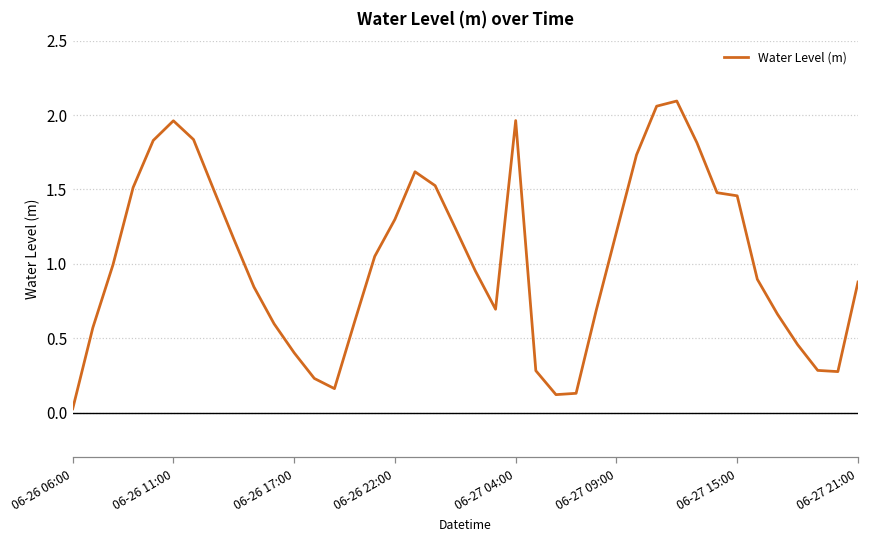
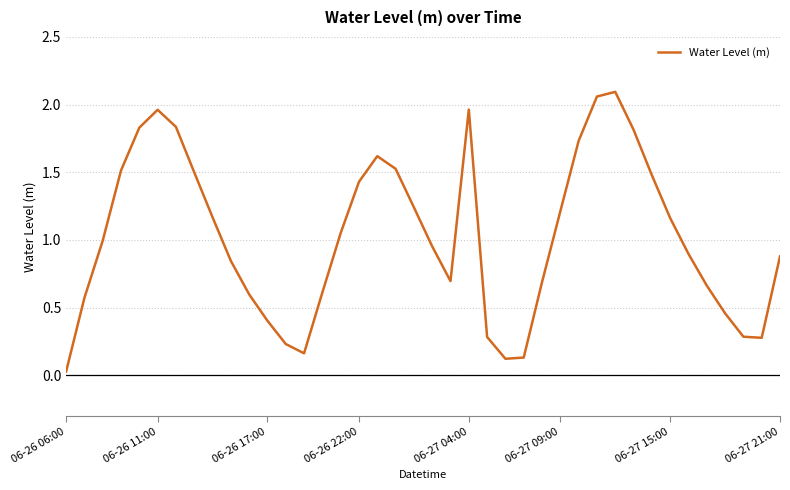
06-26 22:00: 1.30 -> 1.43
06-27 15:00: 1.46 -> 1.16
